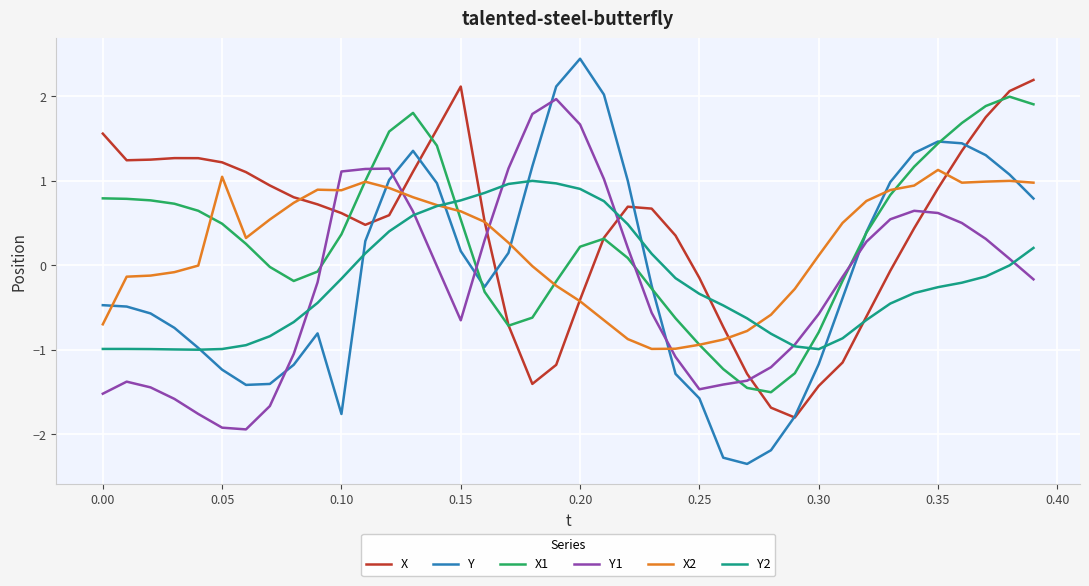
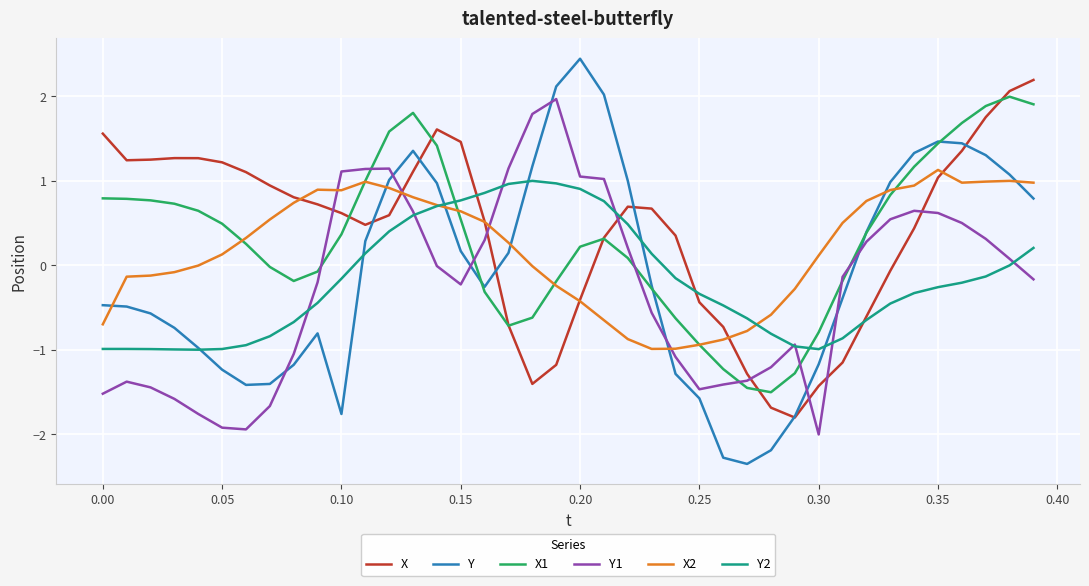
X2, 0.05: 1.0 -> 0.1
X, 0.15: 2.1 -> 1.5
Y1, 0.15: -0.7 -> -0.2
Y1, 0.20: 1.7 -> 1.1
X, 0.25: -0.1 -> -0.4
Y1, 0.30: -0.6 -> -2.0
X, 0.35: 0.9 -> 1.0
